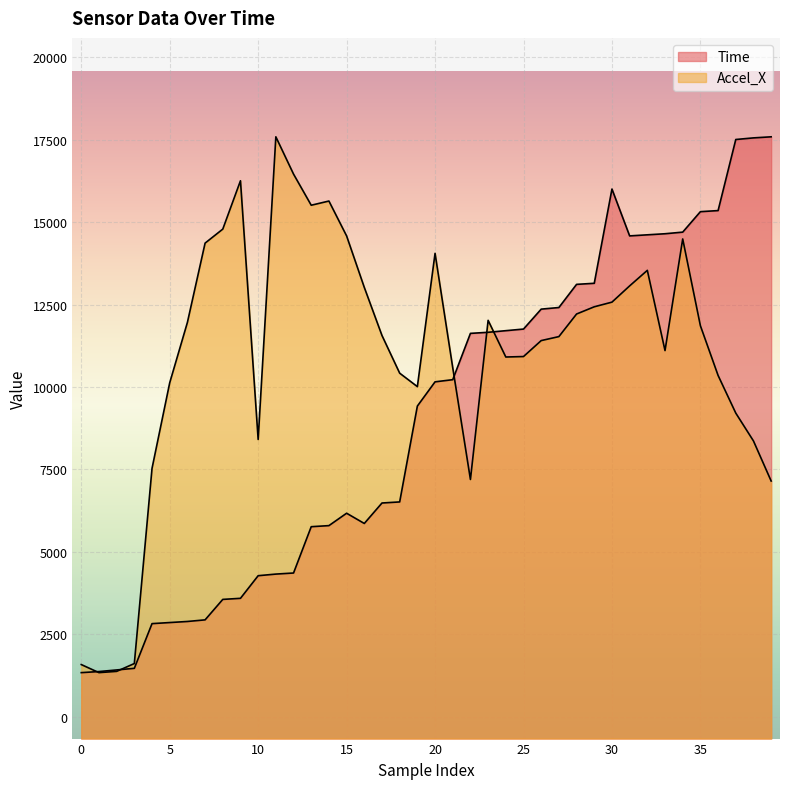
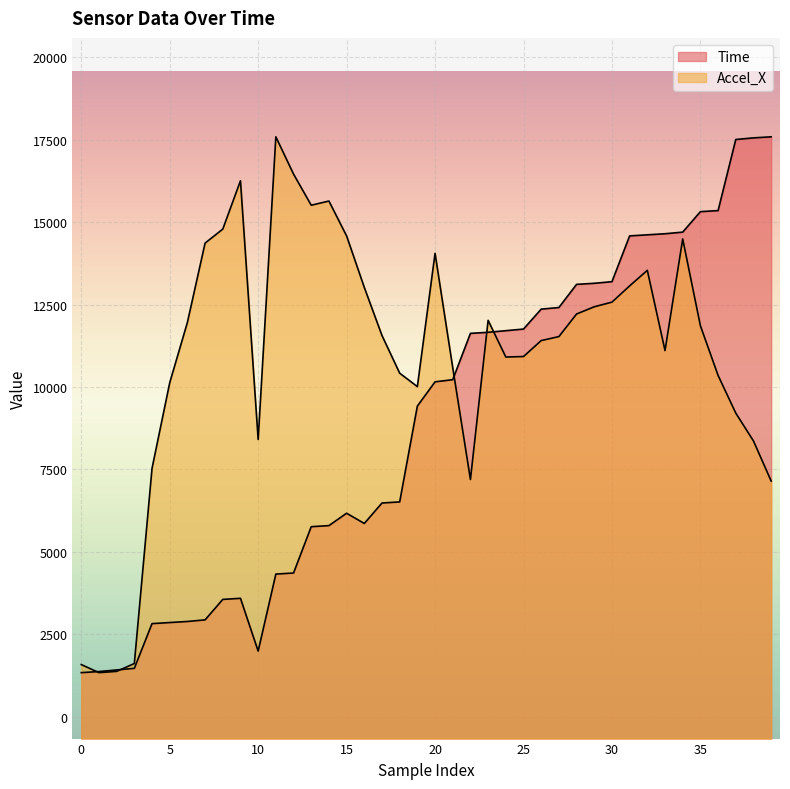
Time, 10: 4300 -> 2000
Time, 30: 16000 -> 13200
